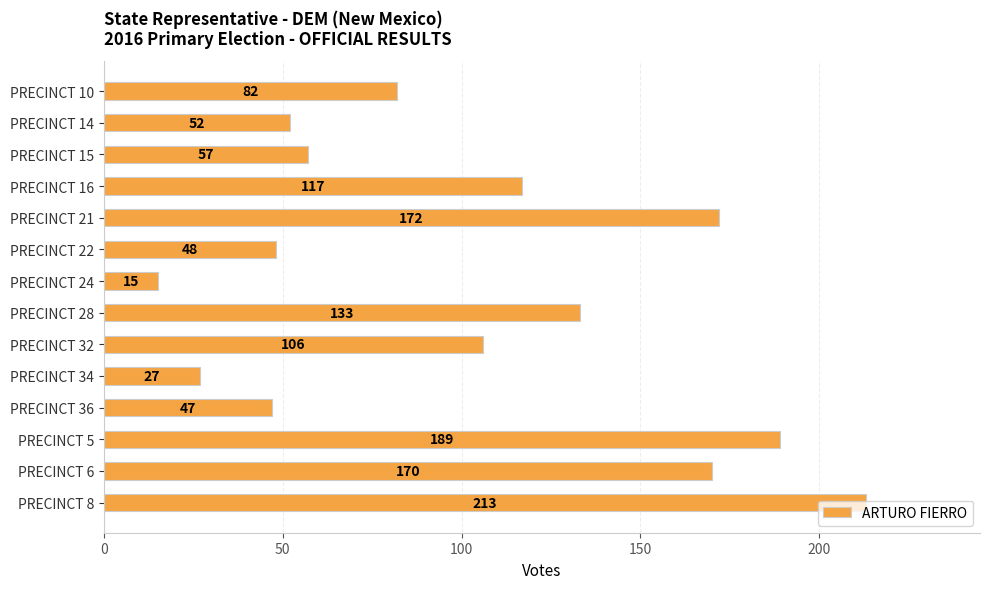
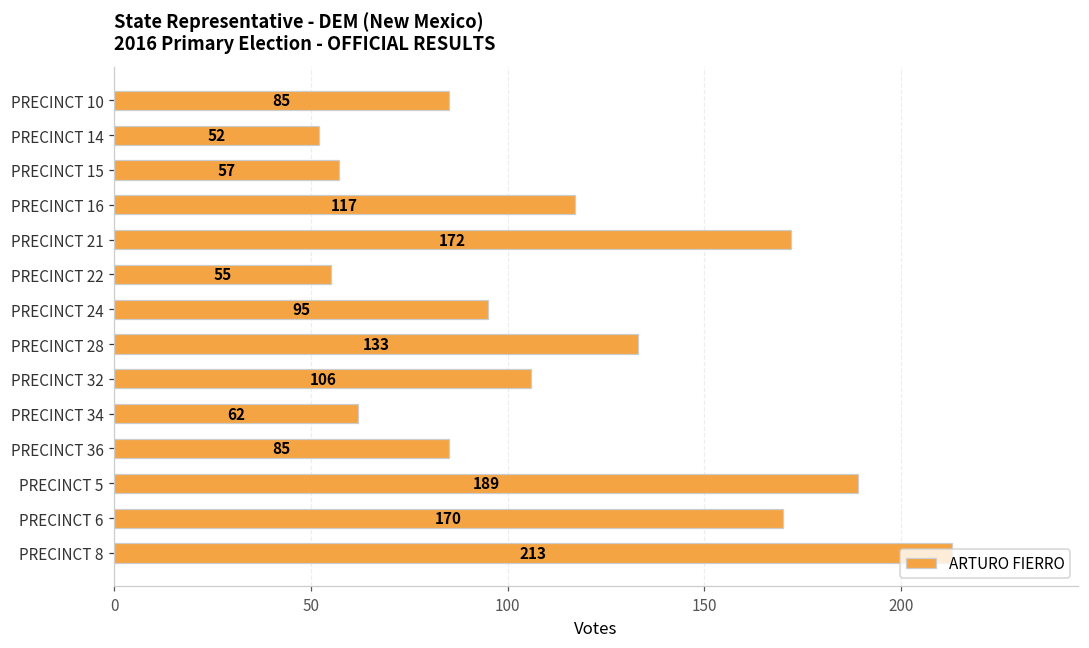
PRECINCT 10: 82 -> 85
PRECINCT 22: 48 -> 55
PRECINCT 24: 15 -> 95
PRECINCT 34: 27 -> 62
PRECINCT 36: 47 -> 85
